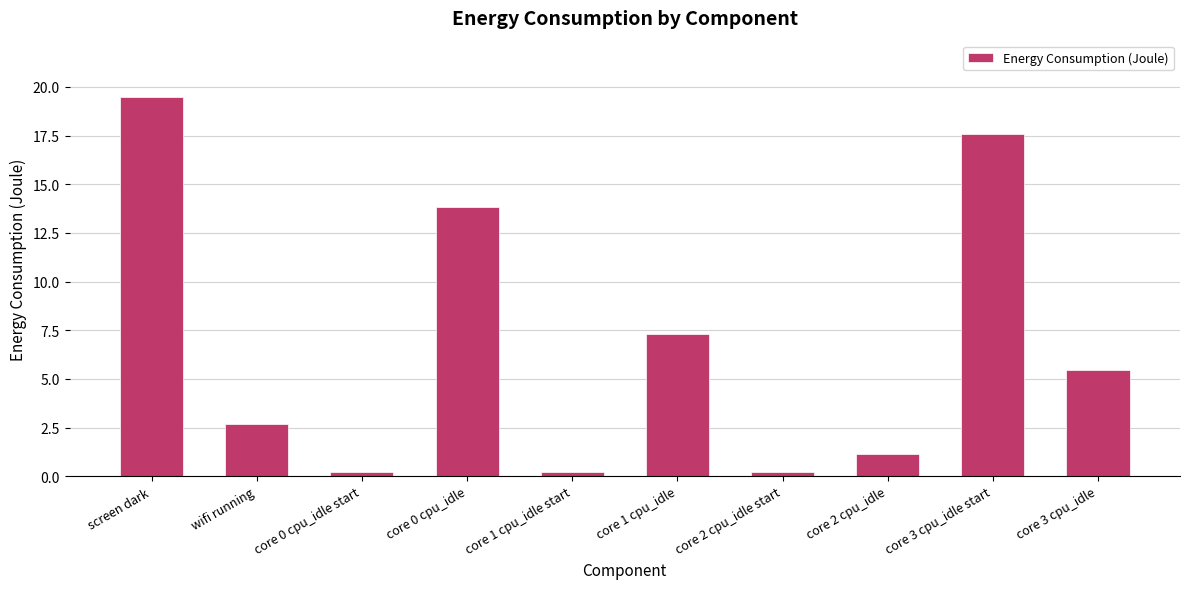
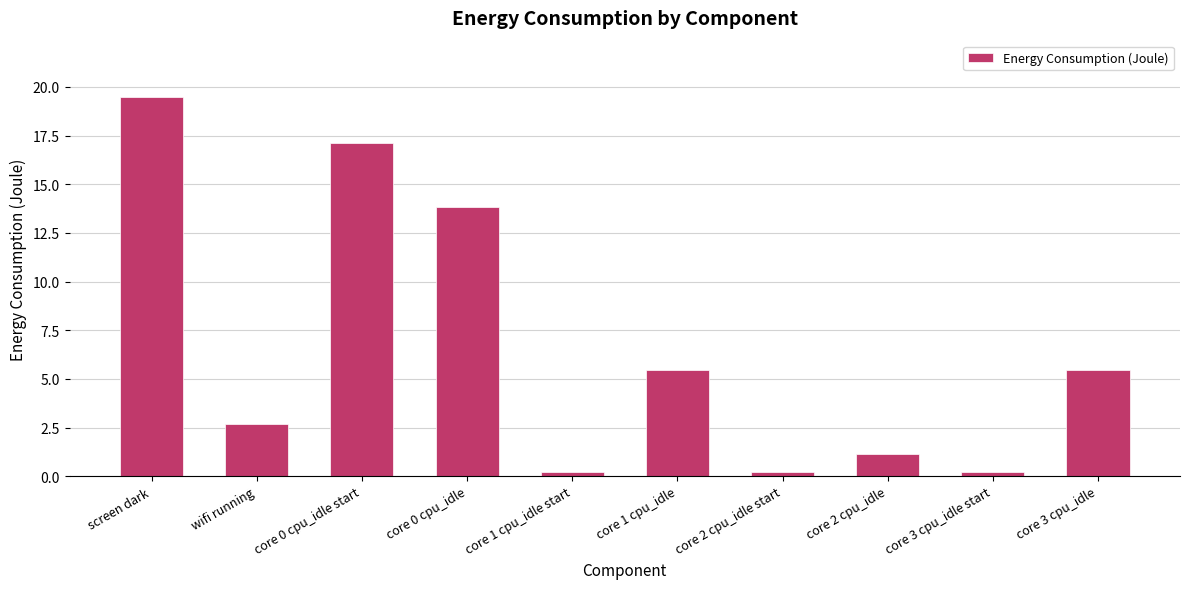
core 0 cpu_idle start: 0.2 -> 17.1
core 1 cpu_idle: 7.3 -> 5.4
core 3 cpu_idle start: 17.6 -> 0.2
